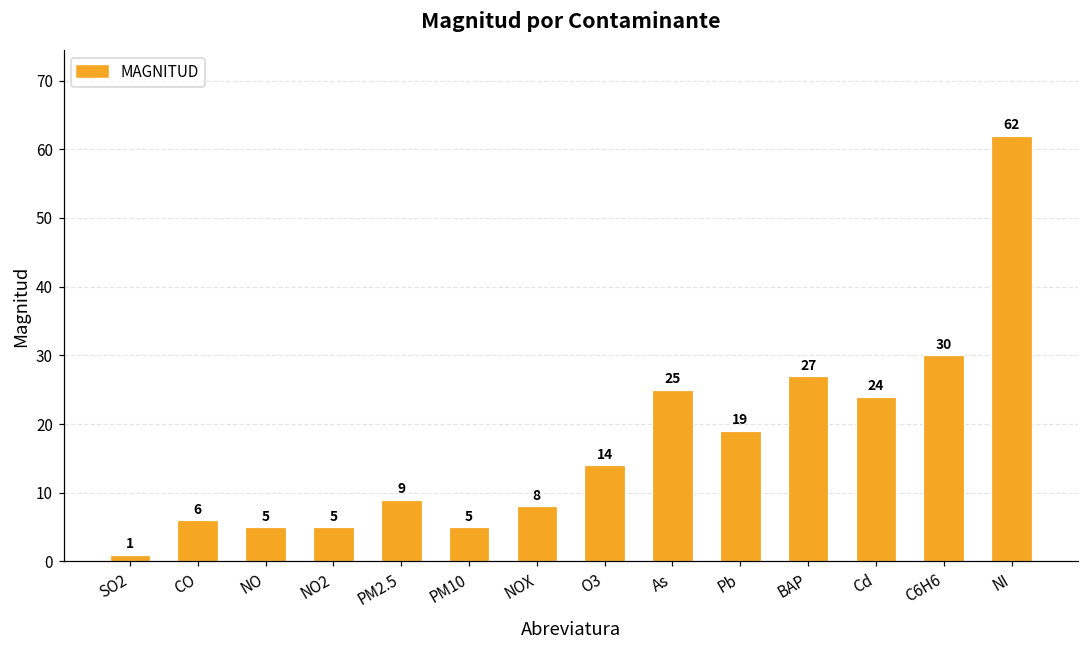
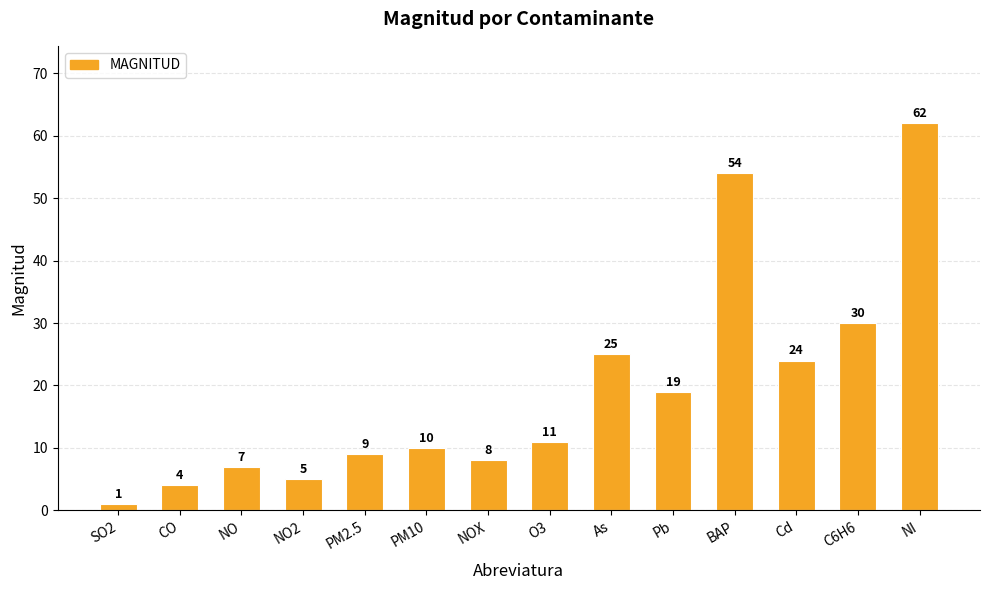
CO: 6 -> 4
NO: 5 -> 7
PM10: 5 -> 10
O3: 14 -> 11
BAP: 27 -> 54
